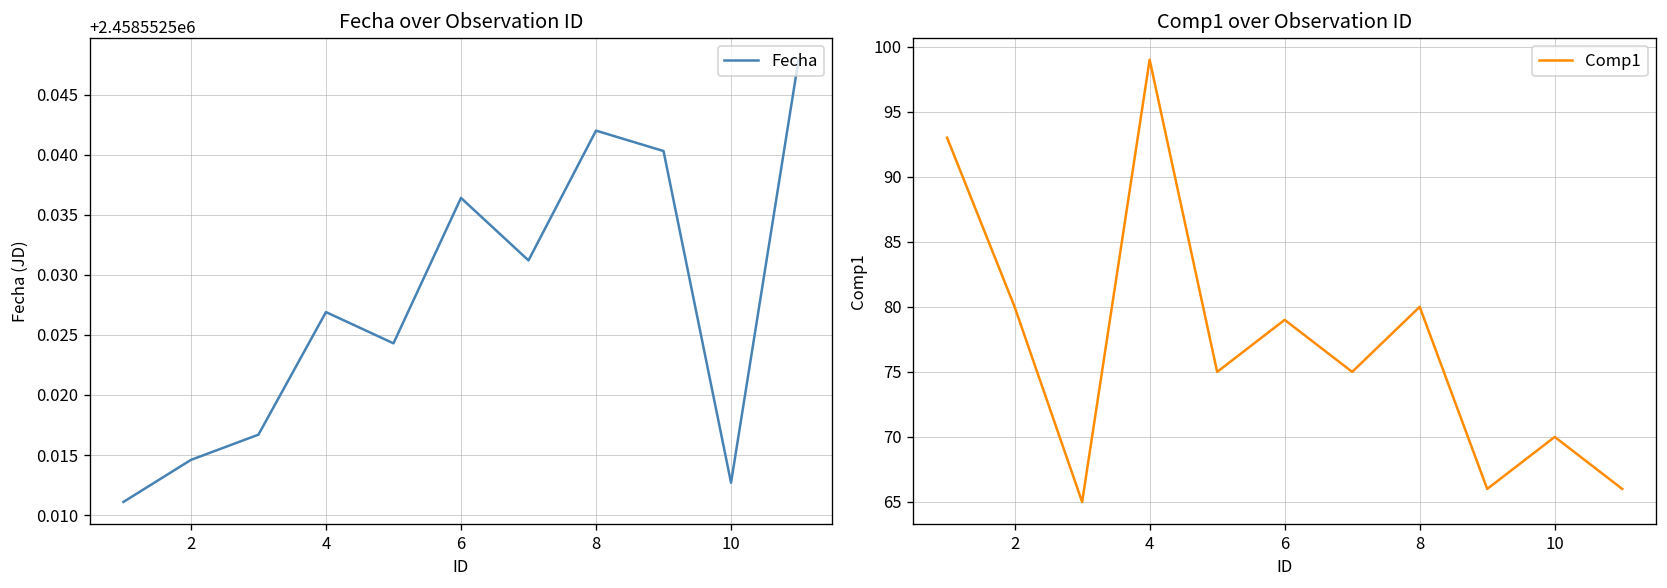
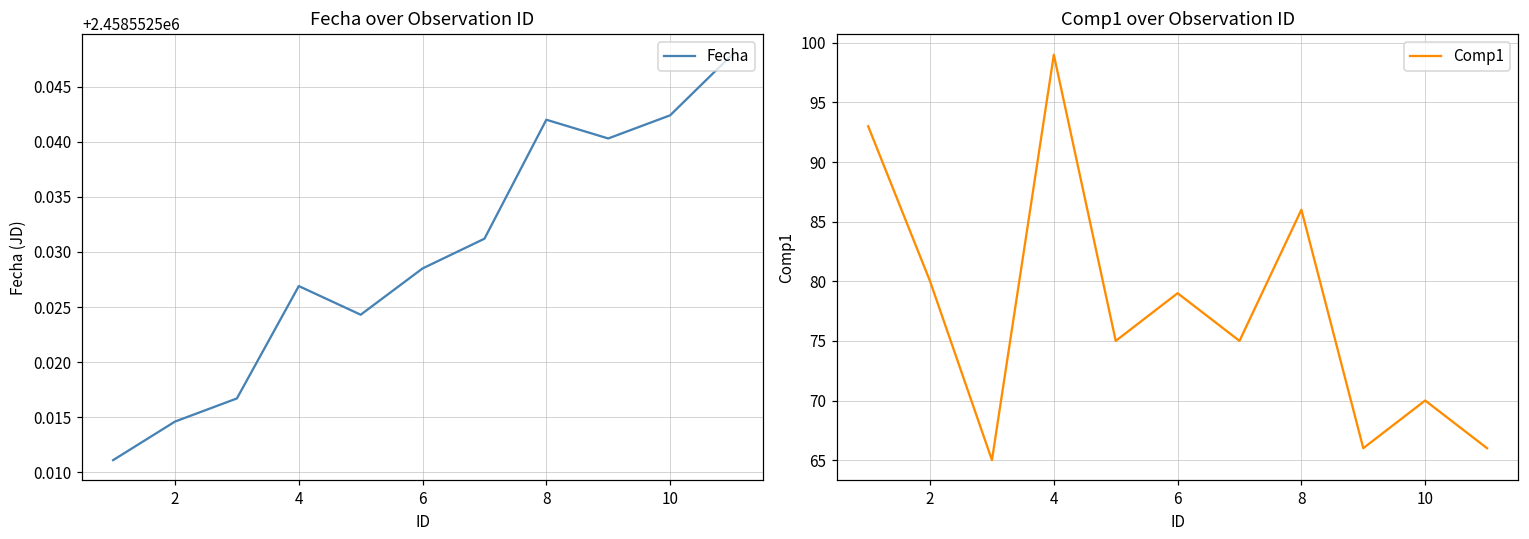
Fecha over Observation ID, 6: 2458552.5364 -> 2458552.5285
Fecha over Observation ID, 10: 2458552.5127 -> 2458552.5424
Comp1 over Observation ID, 8: 80 -> 86
